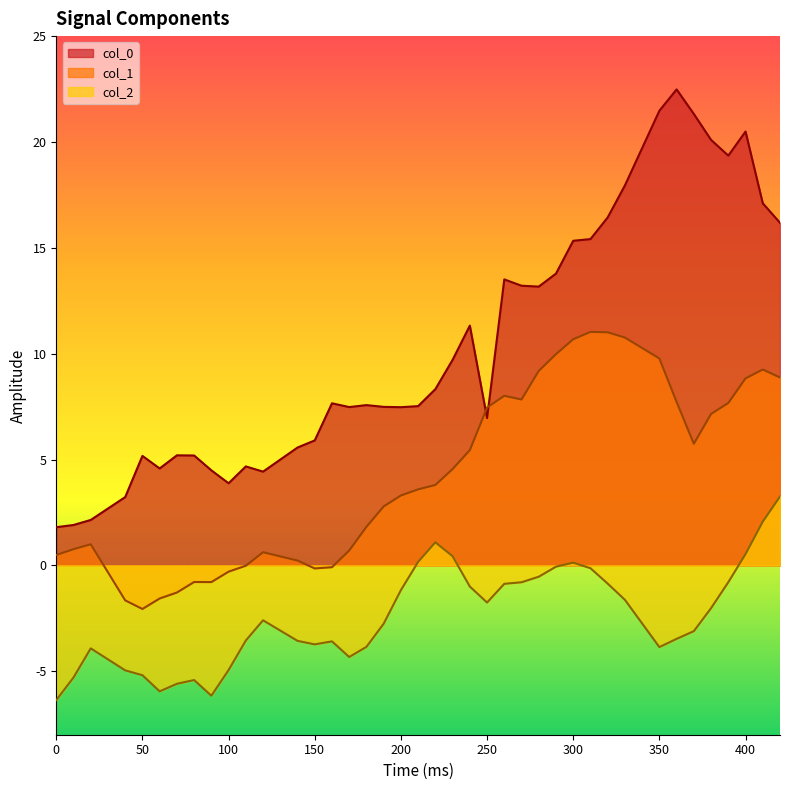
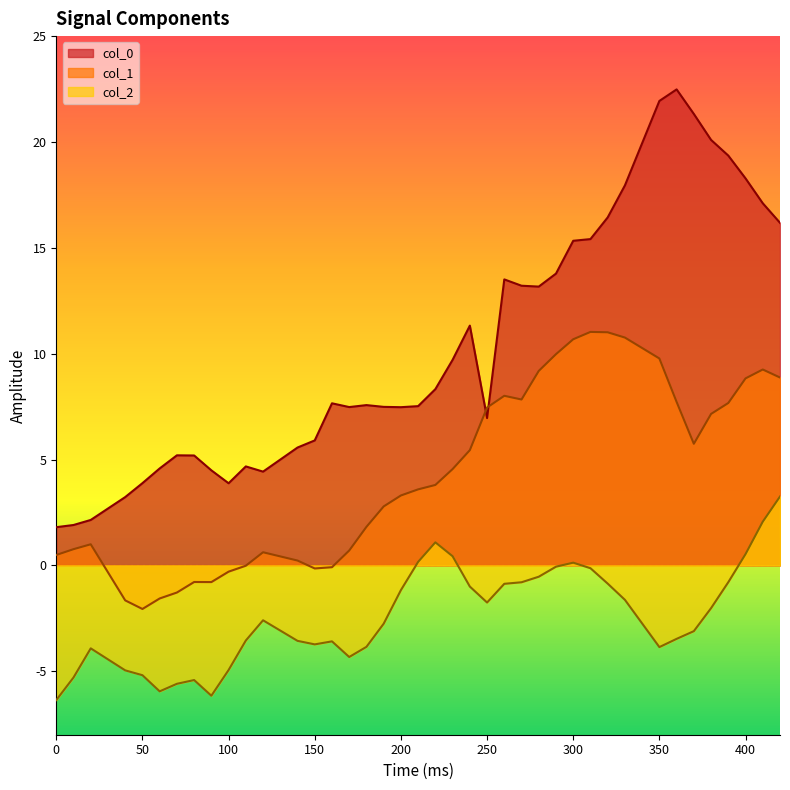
col_0, 50: 5.2 -> 3.9
col_0, 350: 21.5 -> 21.9
col_0, 400: 20.5 -> 18.3
